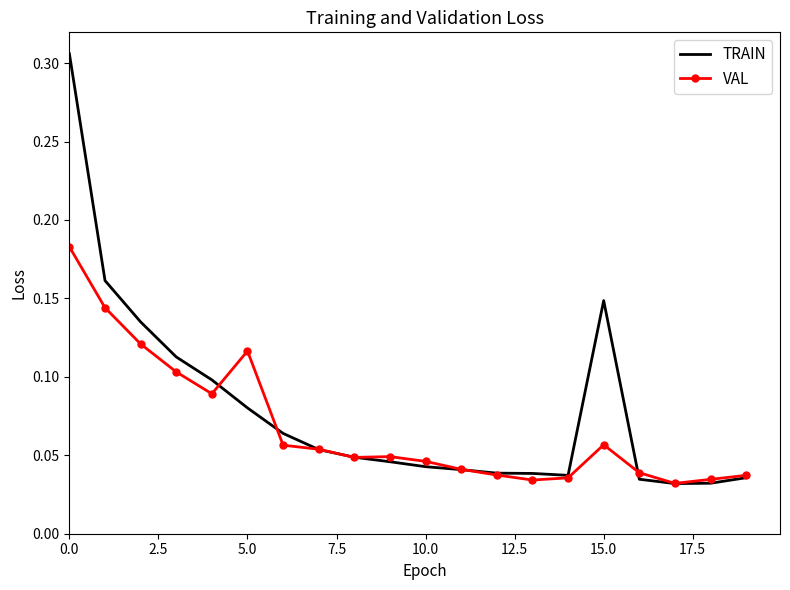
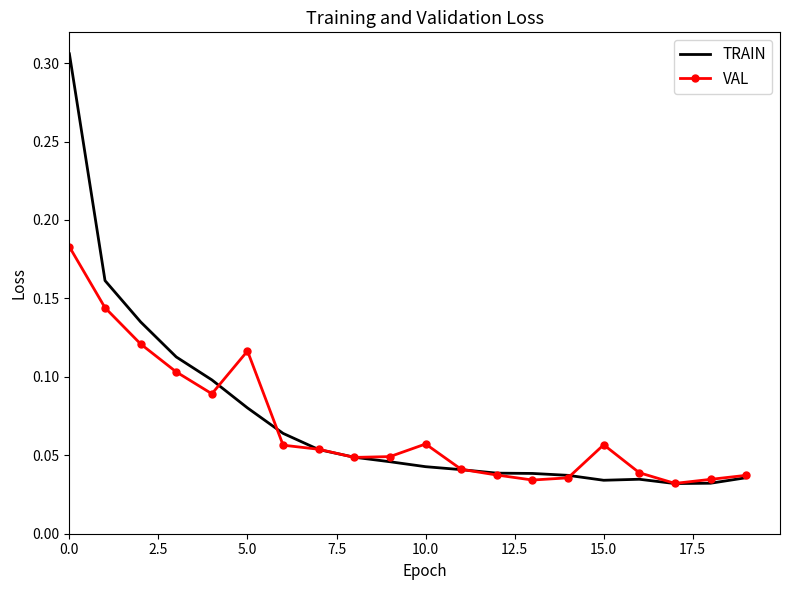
VAL, 10.0: 0.046 -> 0.057
TRAIN, 15.0: 0.149 -> 0.034
